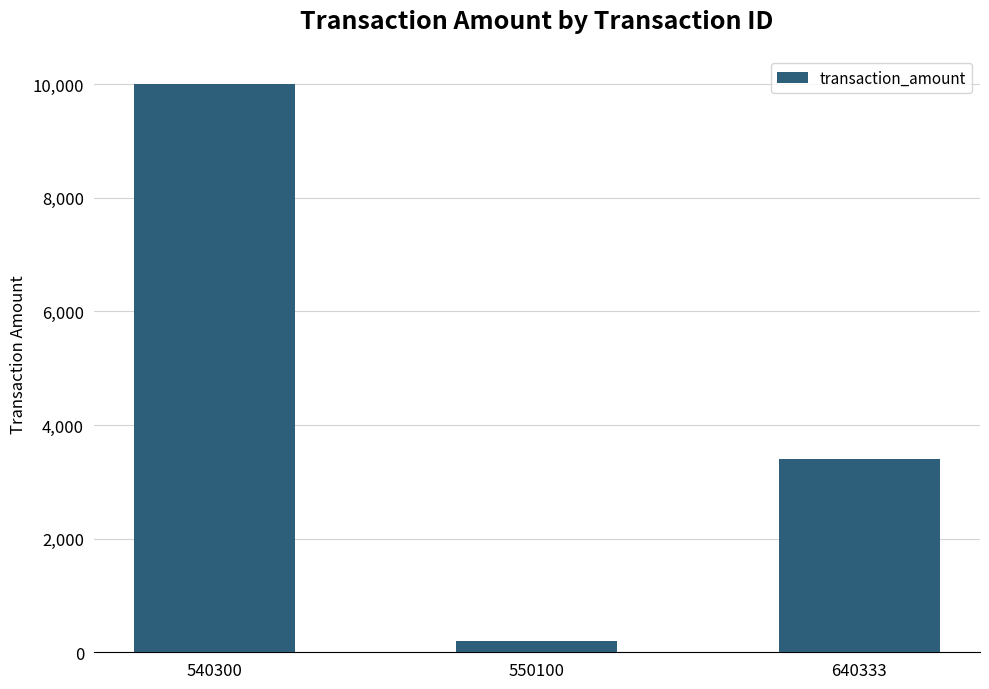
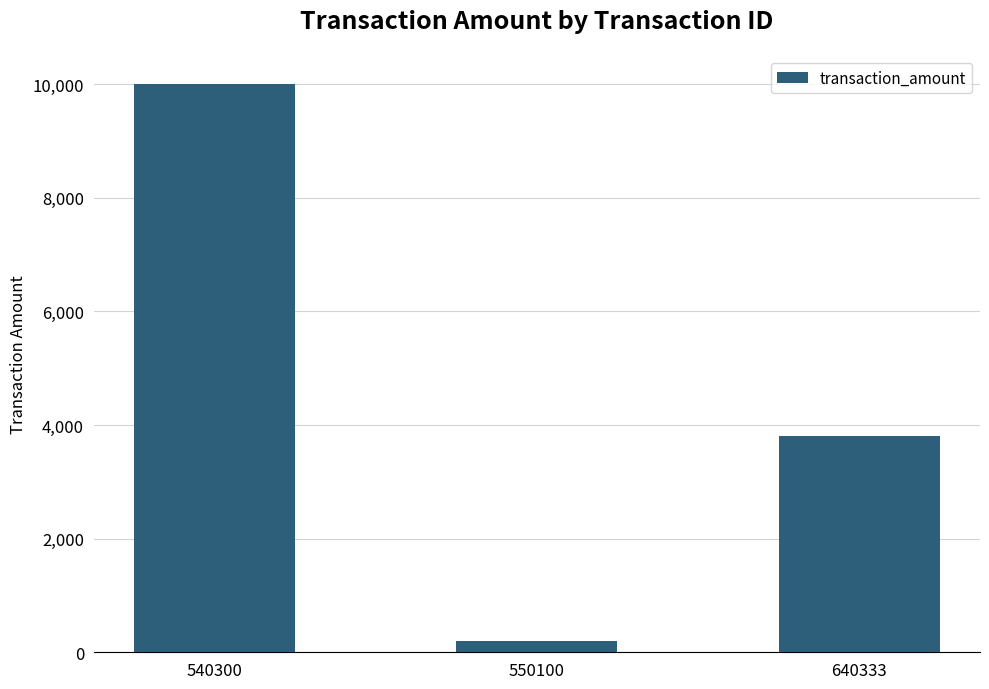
640333: 3,400 -> 3,800
